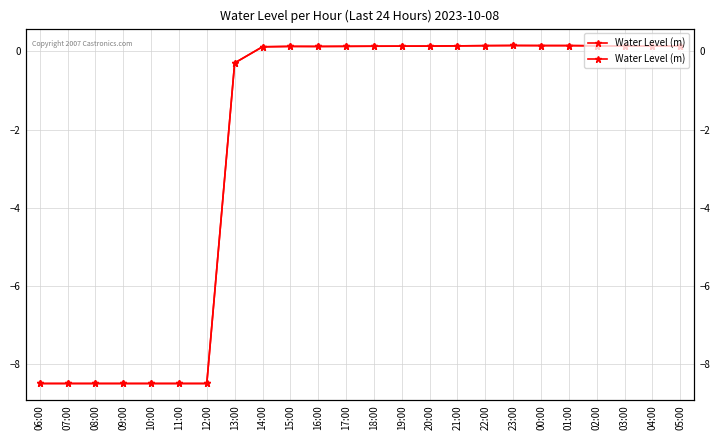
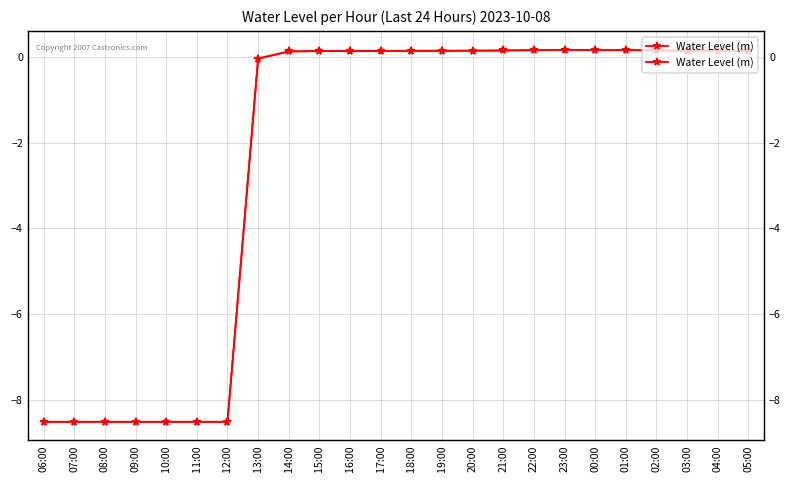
13:00: -0.3 -> 0.0
